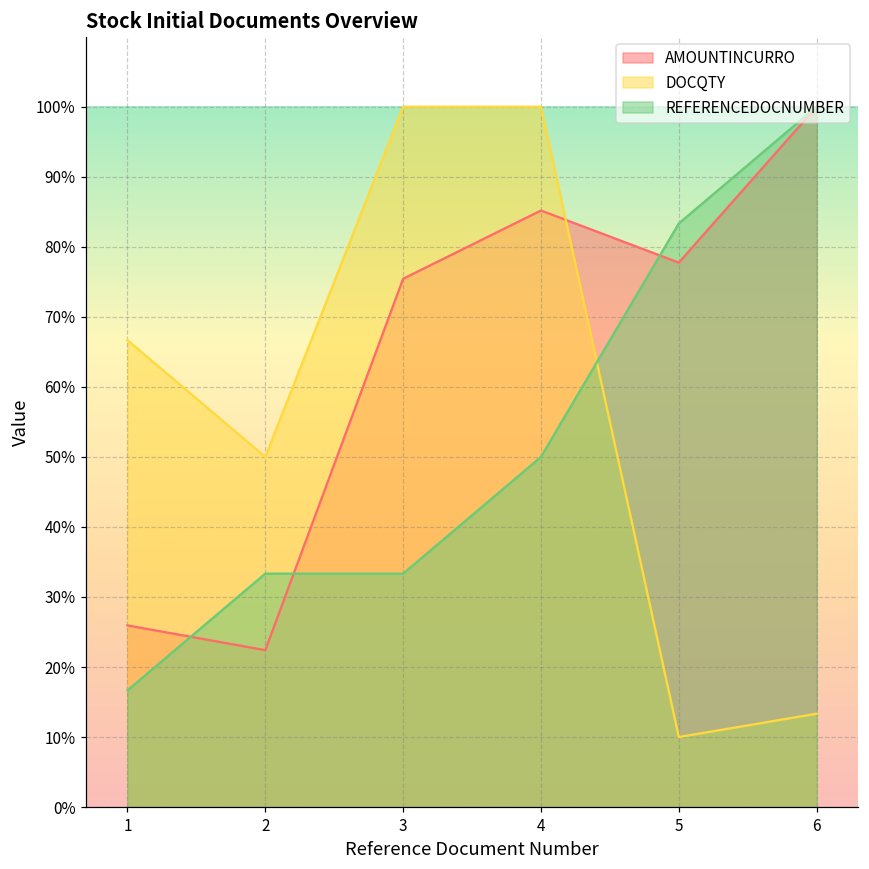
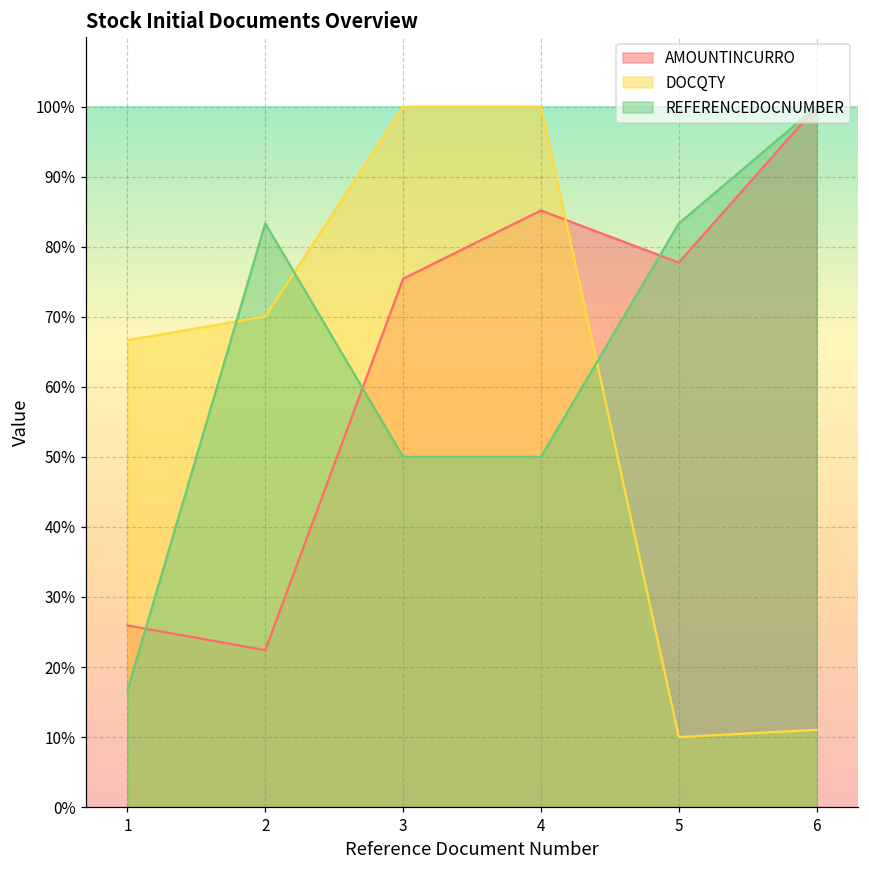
DOCQTY, 2: 50% -> 70%
REFERENCEDOCNUMBER, 2: 33% -> 83%
REFERENCEDOCNUMBER, 3: 33% -> 50%
DOCQTY, 6: 13% -> 11%
